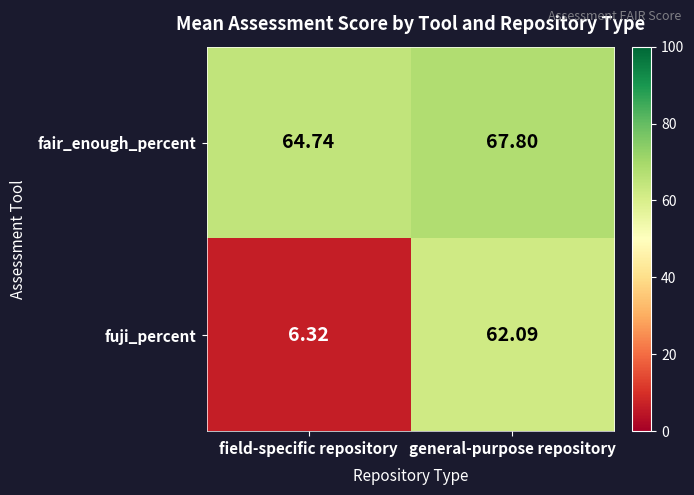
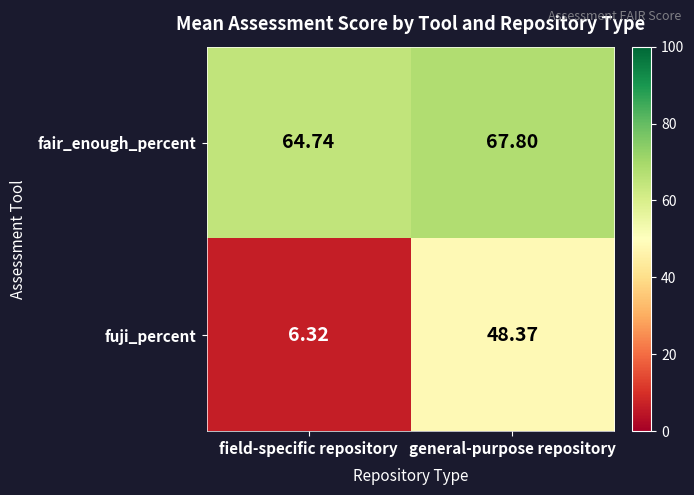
fuji_percent, general-purpose repository: 62.09 -> 48.37
